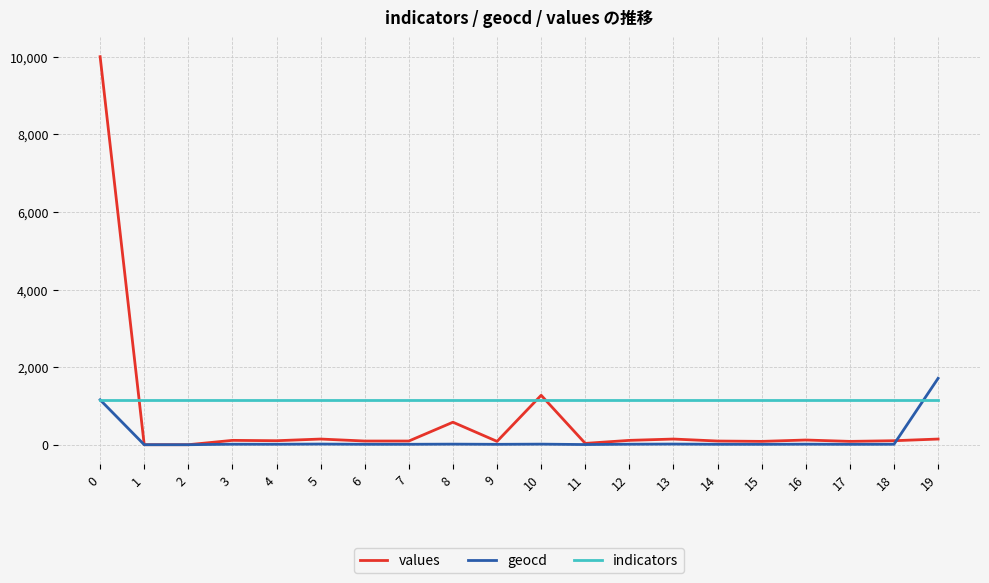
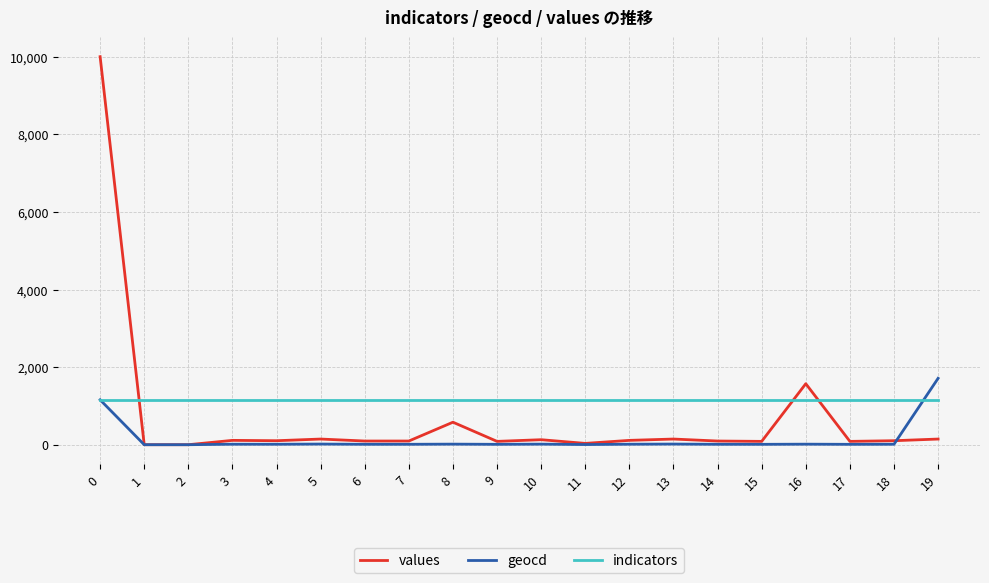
values, 10: 1,300 -> 100
values, 16: 100 -> 1,600
